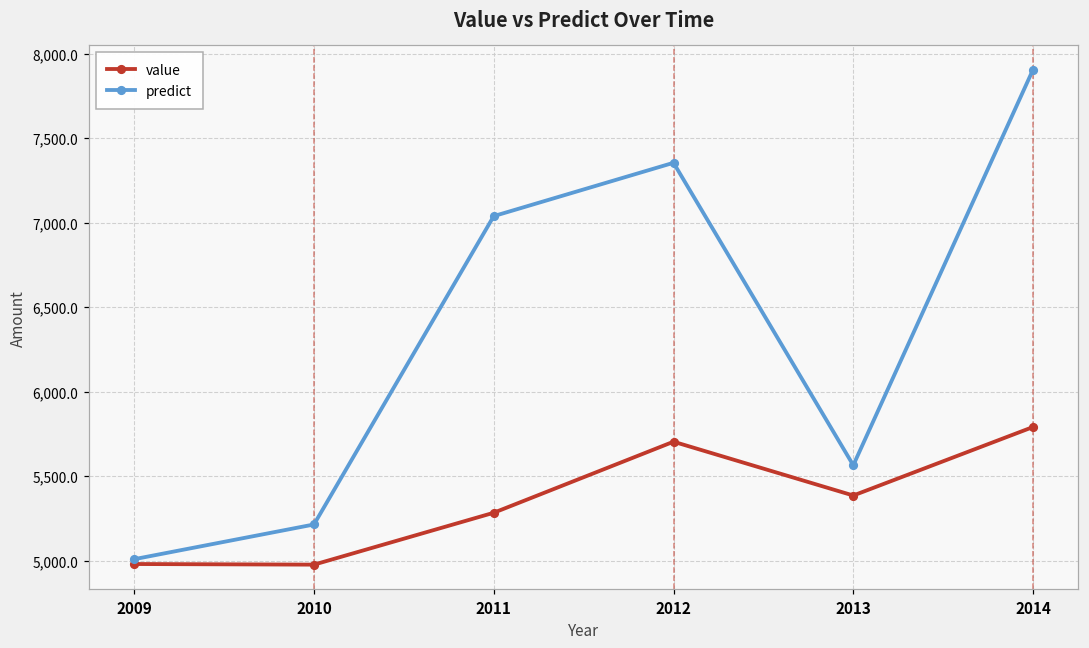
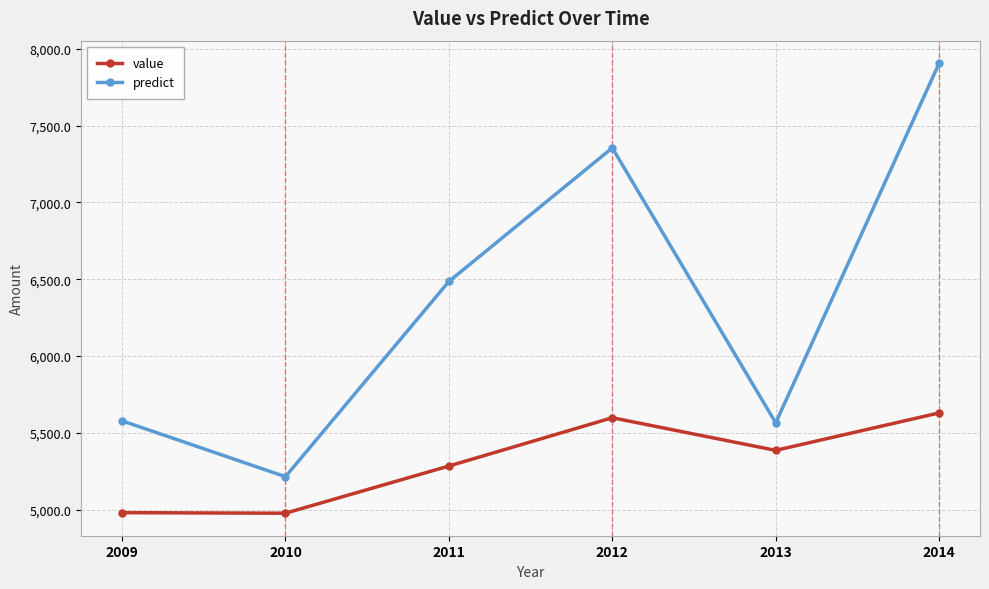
predict, 2009: 5,010 -> 5,580
predict, 2011: 7,040 -> 6,490
value, 2012: 5,700 -> 5,600
value, 2014: 5,790 -> 5,630
